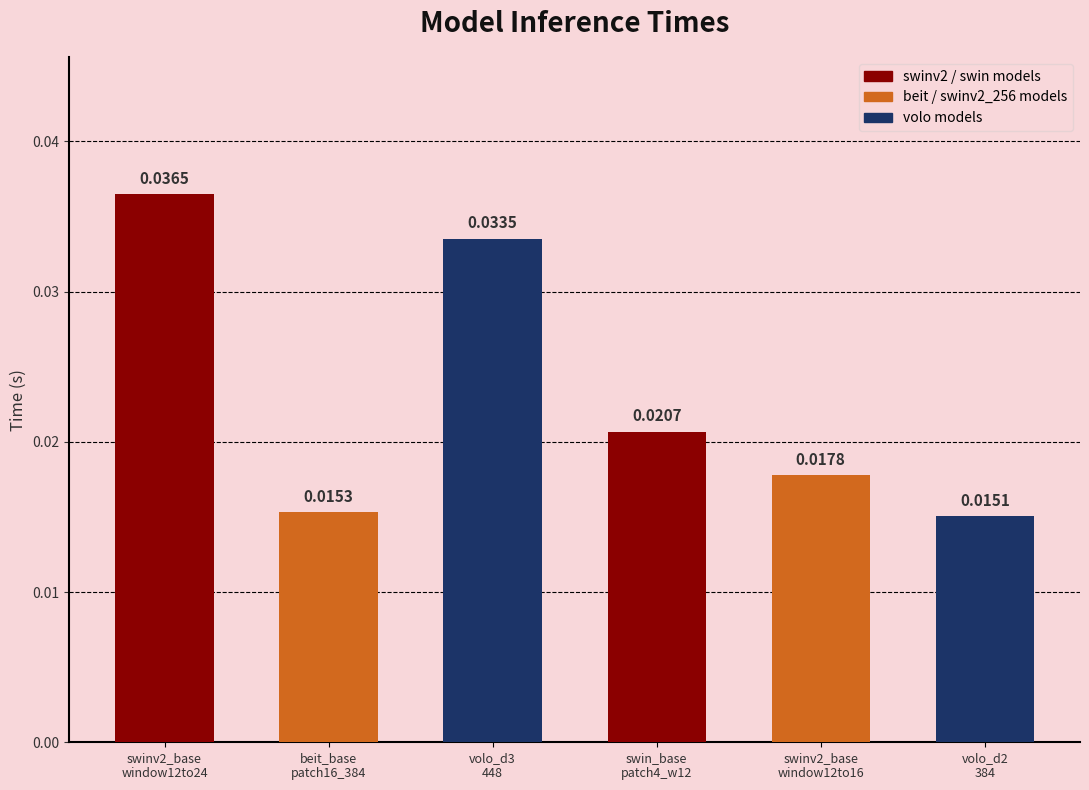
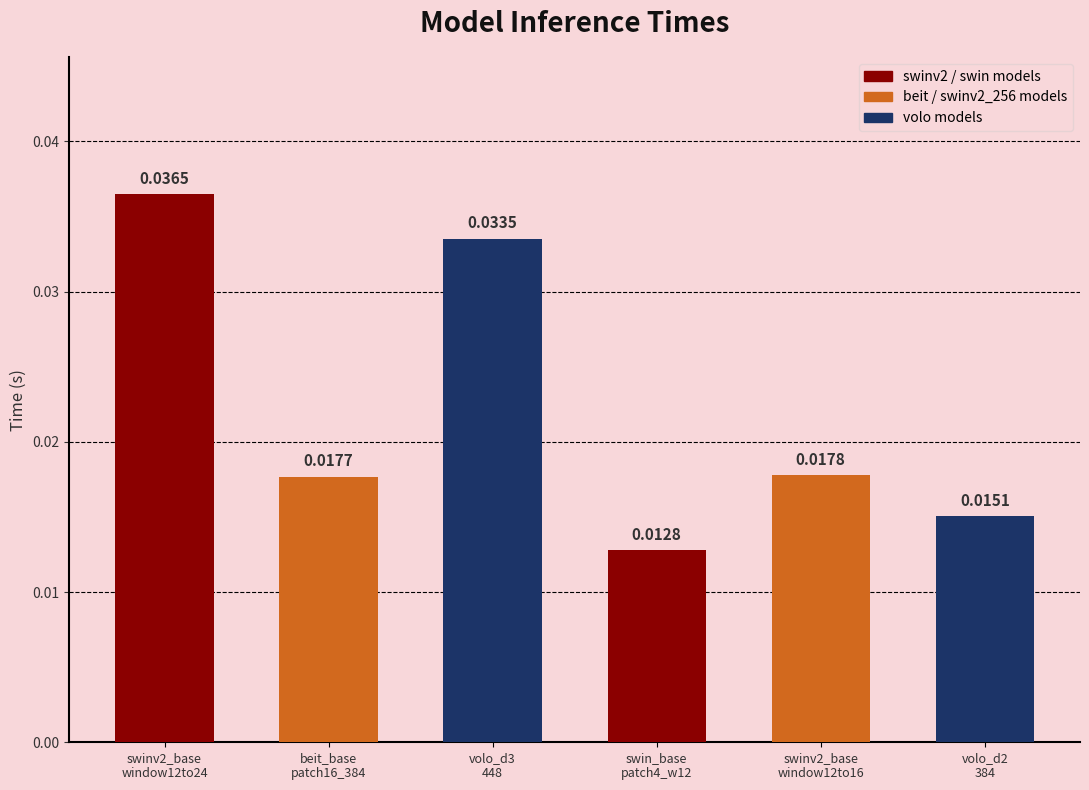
beit_base patch16_384: 0.0153 -> 0.0177
swin_base patch4_w12: 0.0207 -> 0.0128
